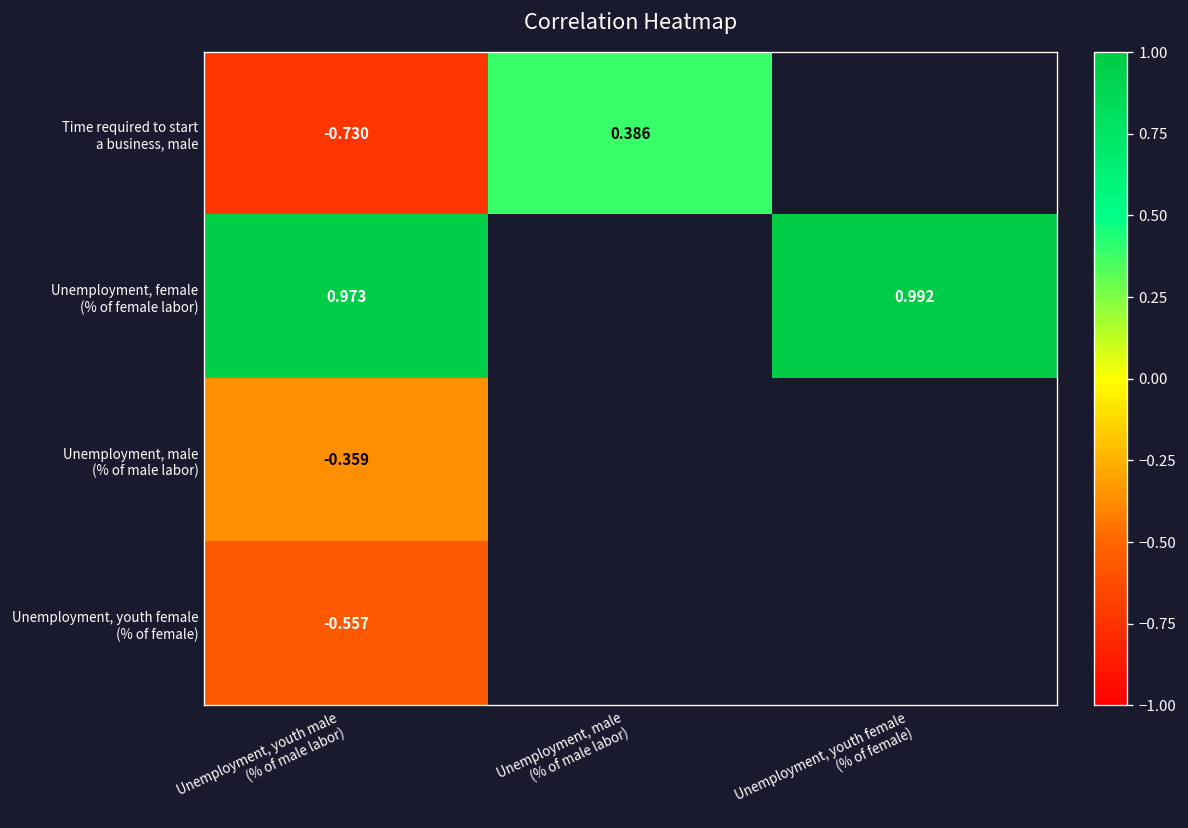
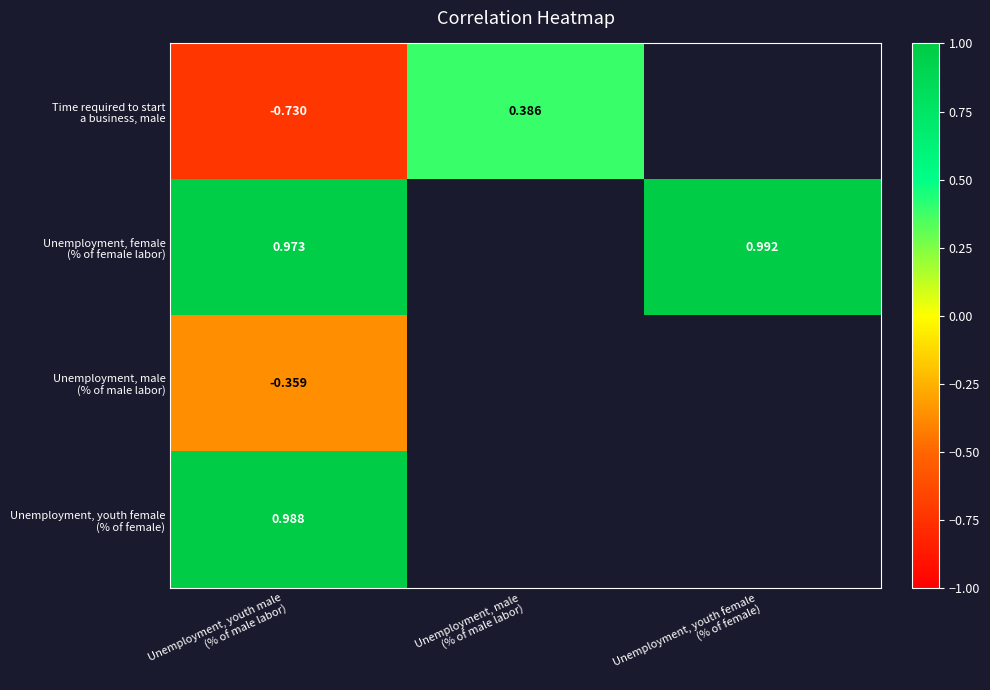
Unemployment, youth female (% of female), Unemployment, youth male (% of male labor): -0.557 -> 0.988
